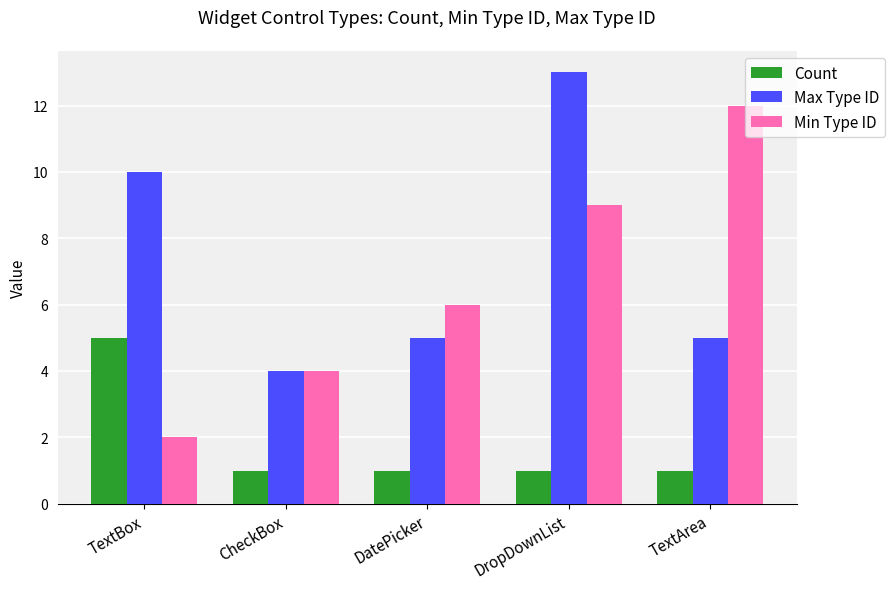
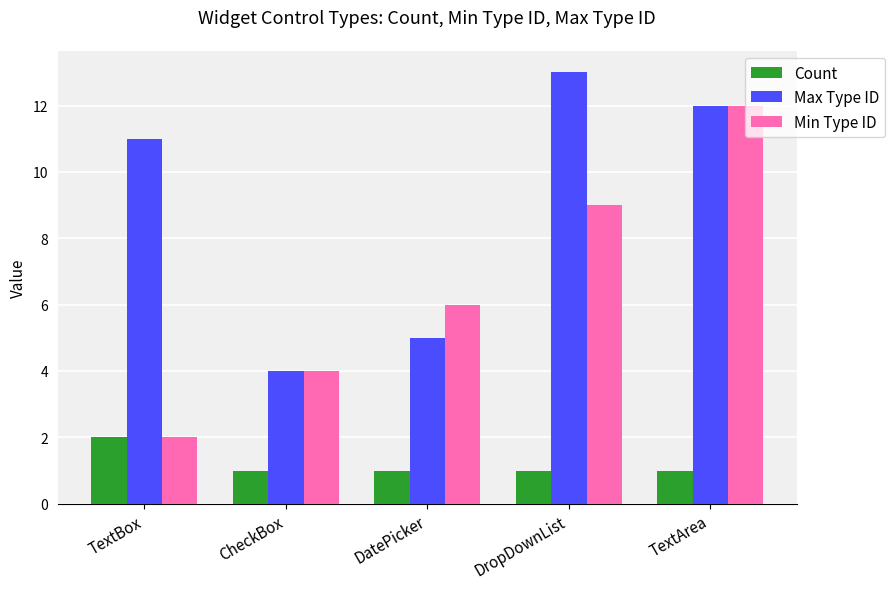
Count, TextBox: 5 -> 2
Max Type ID, TextBox: 10 -> 11
Max Type ID, TextArea: 5 -> 12
